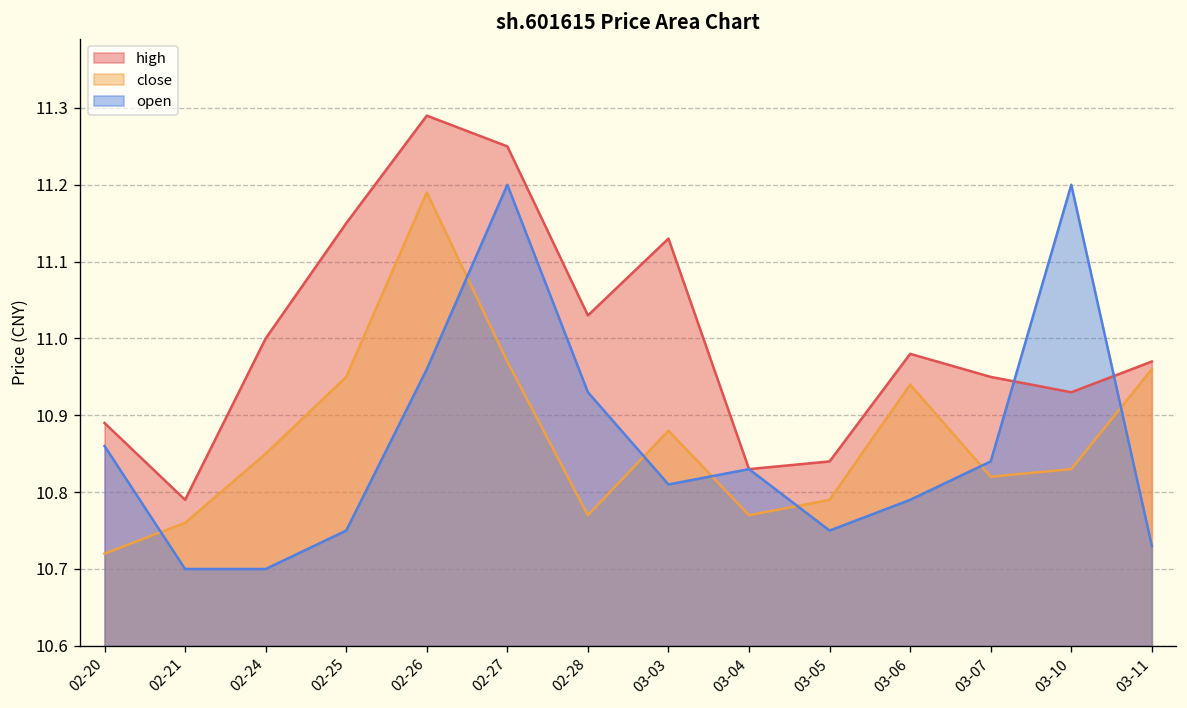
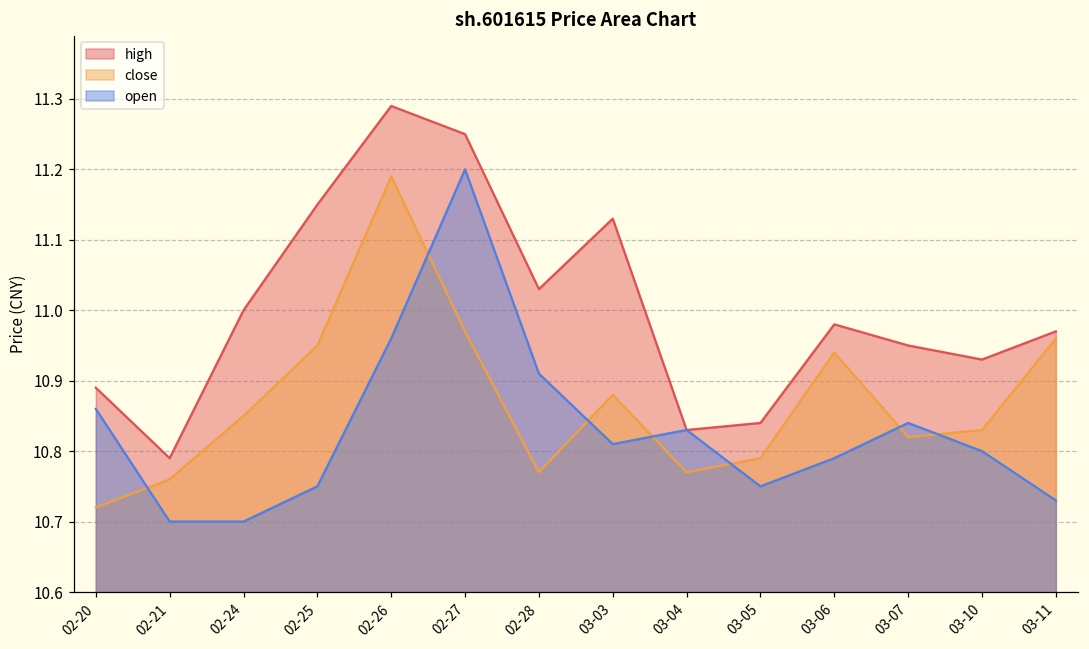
open, 02-28: 10.93 -> 10.91
open, 03-10: 11.2 -> 10.8
